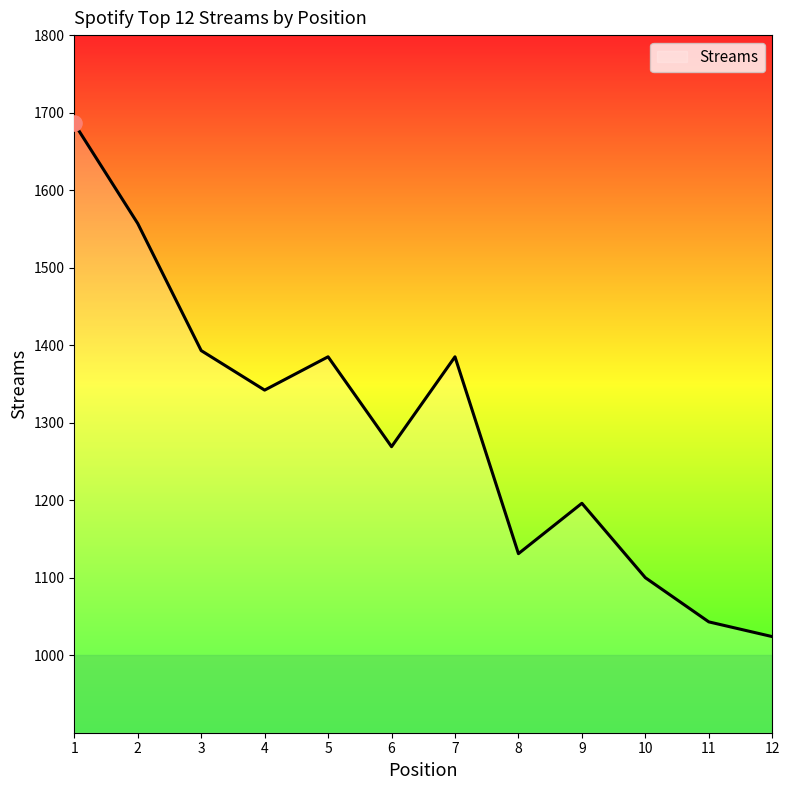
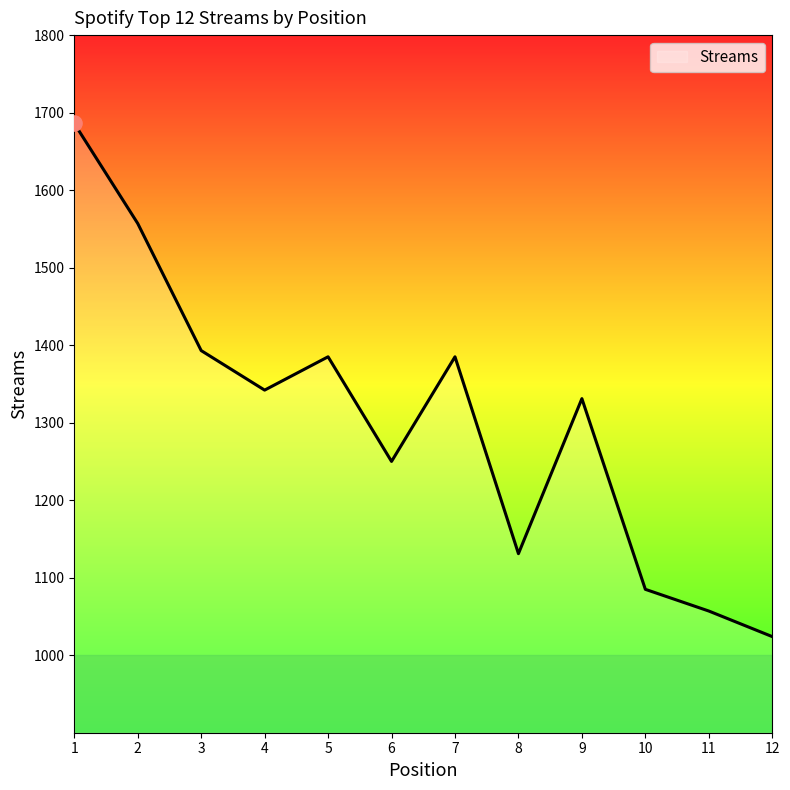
Streams, 6: 1270 -> 1250
Streams, 9: 1200 -> 1330
Streams, 10: 1100 -> 1090
Streams, 11: 1040 -> 1060
